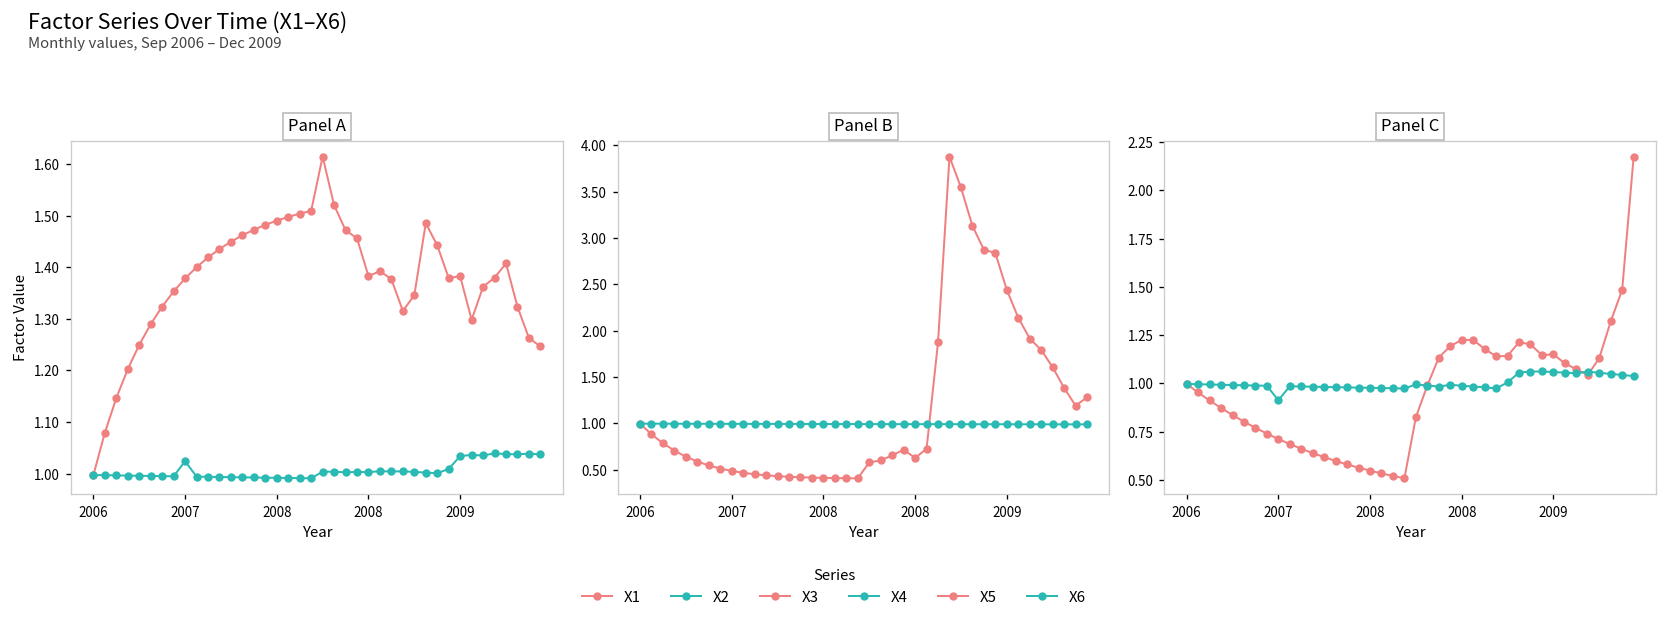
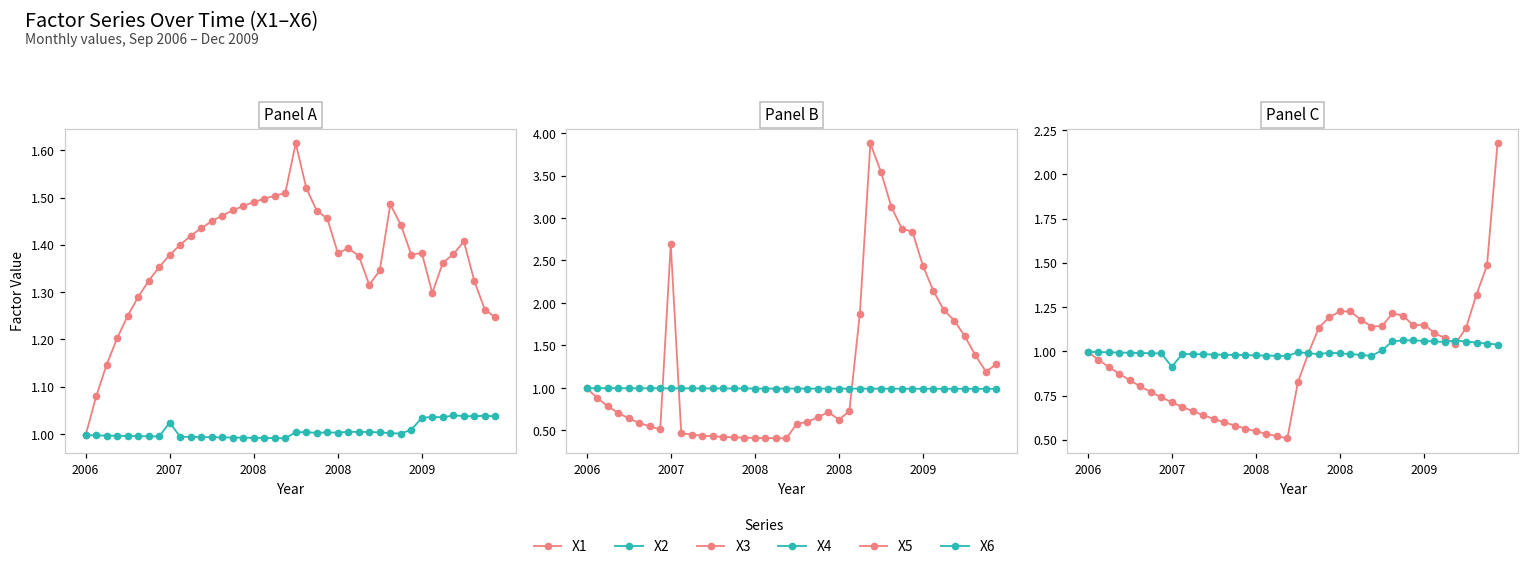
Panel B, X3, 2007: 0.5 -> 2.7
